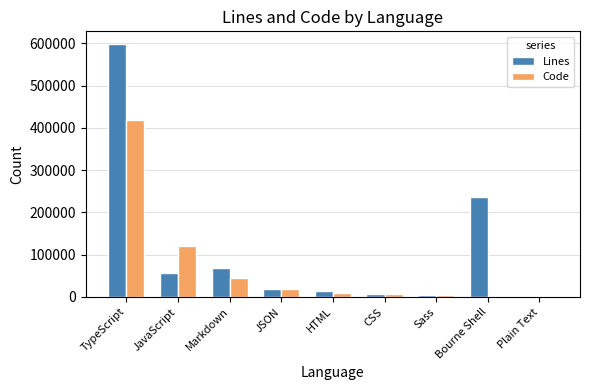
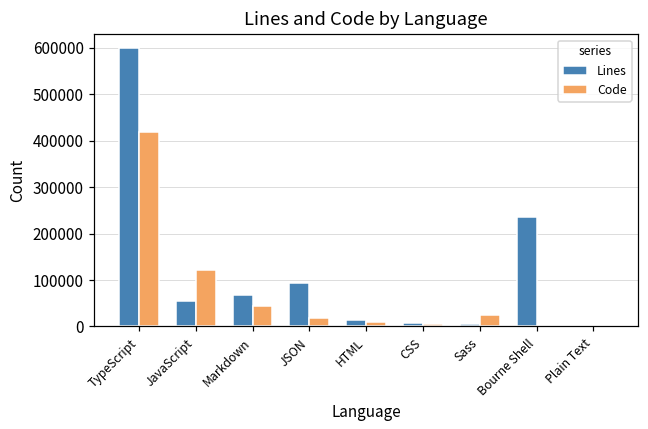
Lines, JSON: 20000 -> 90000
Code, Sass: 0 -> 30000
